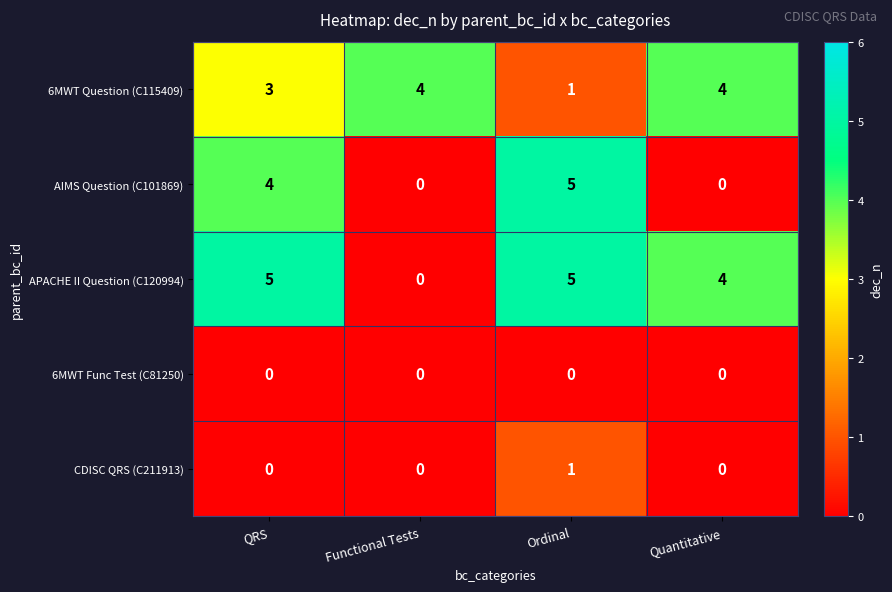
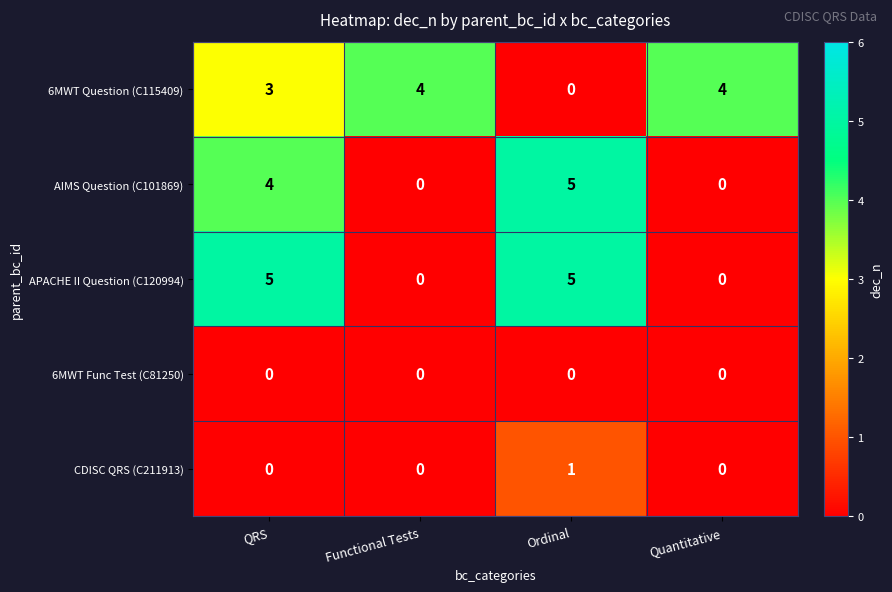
6MWT Question (C115409), Ordinal: 1 -> 0
APACHE II Question (C120994), Quantitative: 4 -> 0
